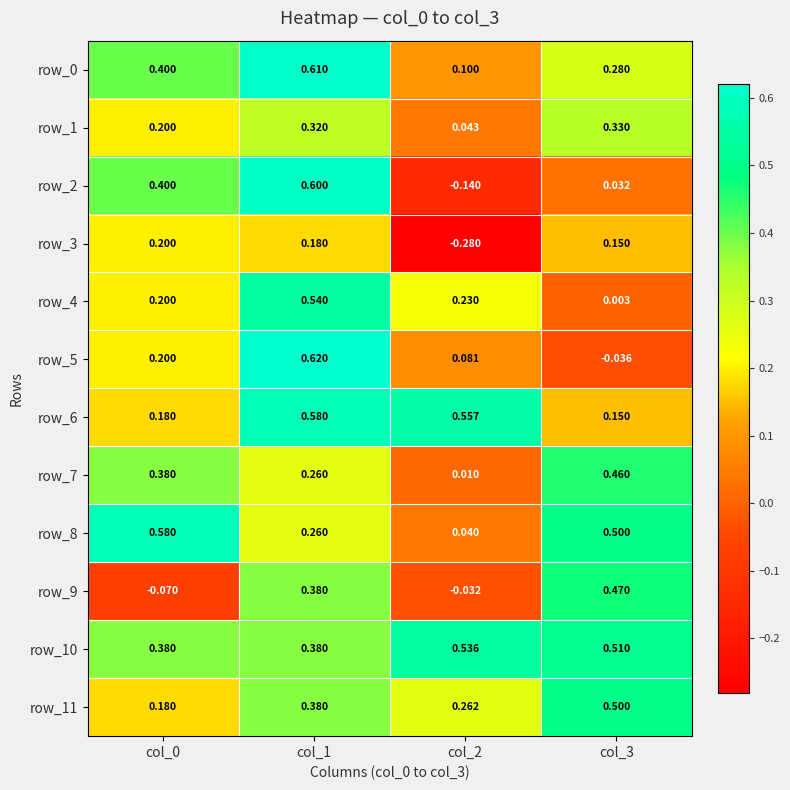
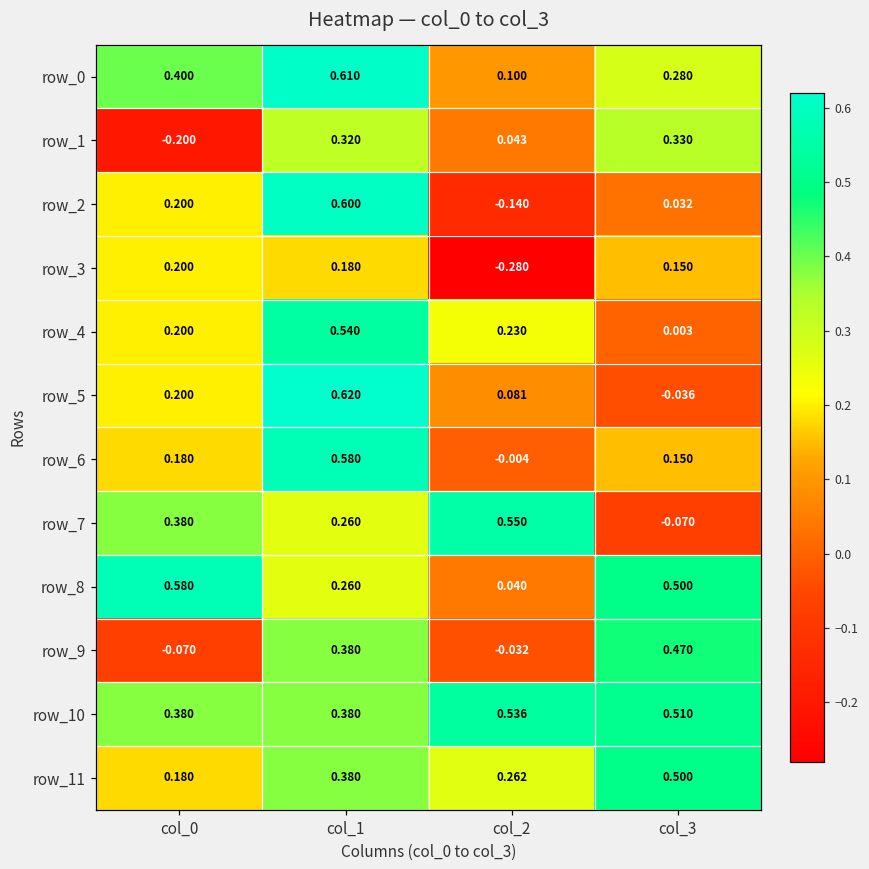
row_1, col_0: 0.200 -> -0.200
row_2, col_0: 0.400 -> 0.200
row_6, col_2: 0.557 -> -0.004
row_7, col_2: 0.010 -> 0.550
row_7, col_3: 0.460 -> -0.070
